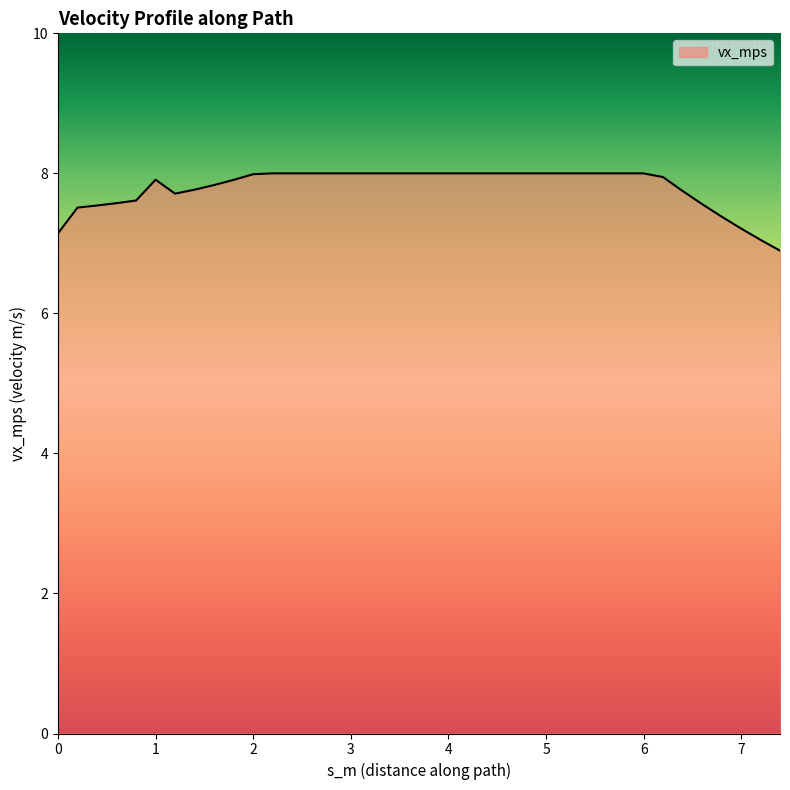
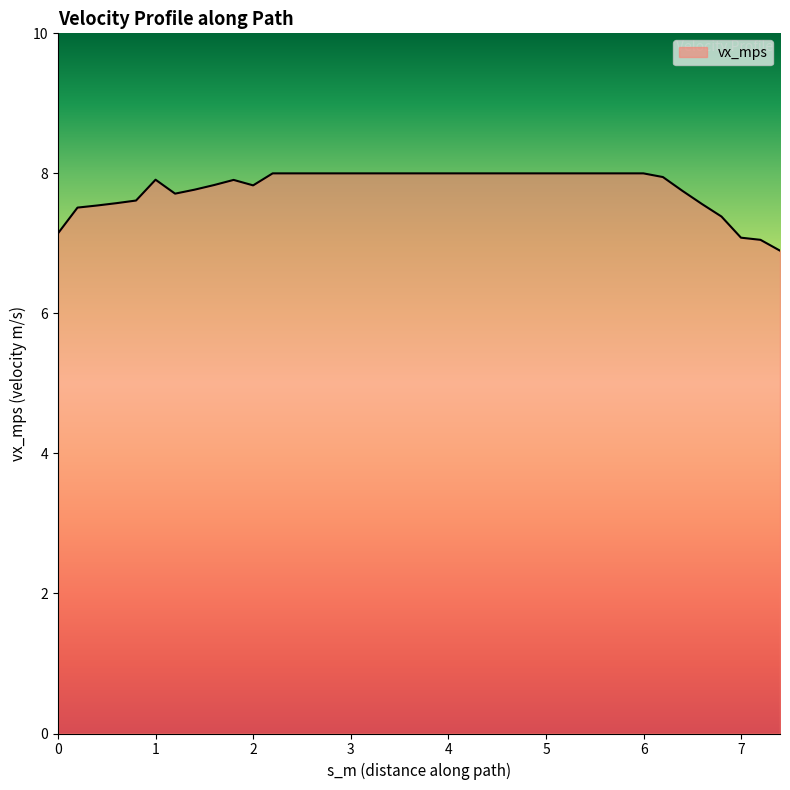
2: 8.0 -> 7.8
7: 7.2 -> 7.1
